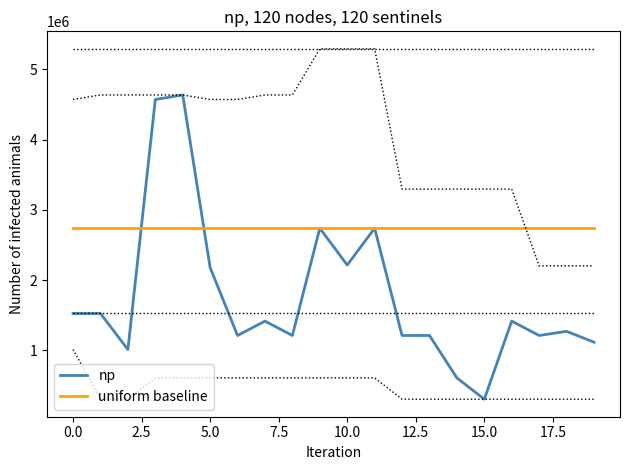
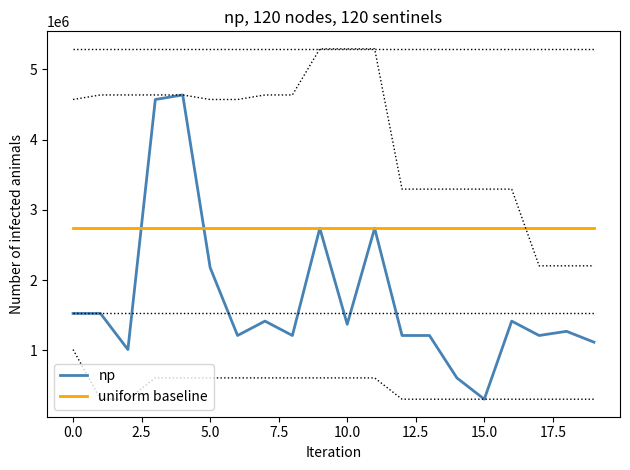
np, 10.0: 2200000 -> 1400000
